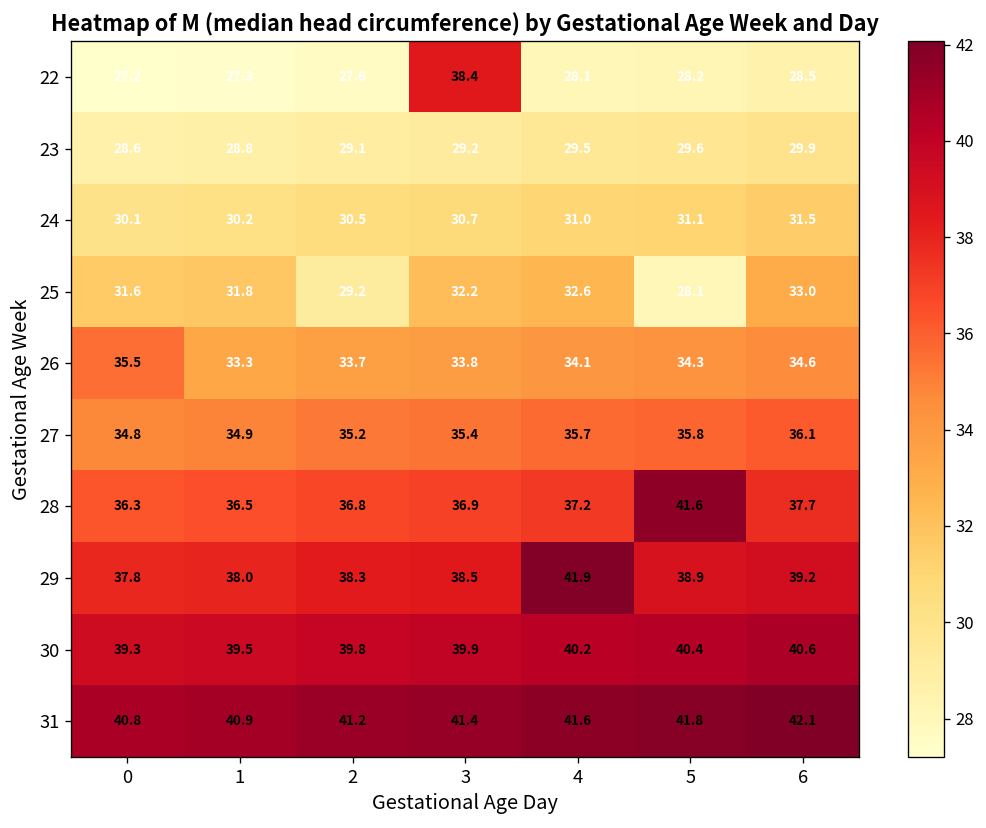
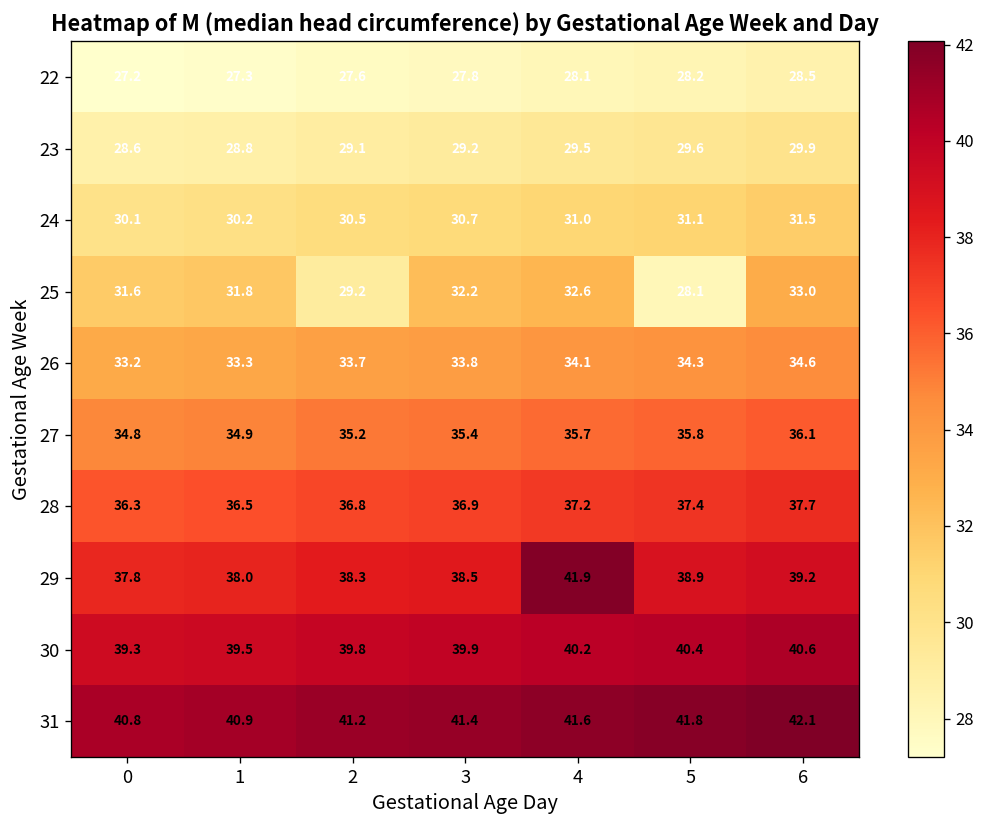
22, 3: 38.4 -> 27.8
26, 0: 35.5 -> 33.2
28, 5: 41.6 -> 37.4
